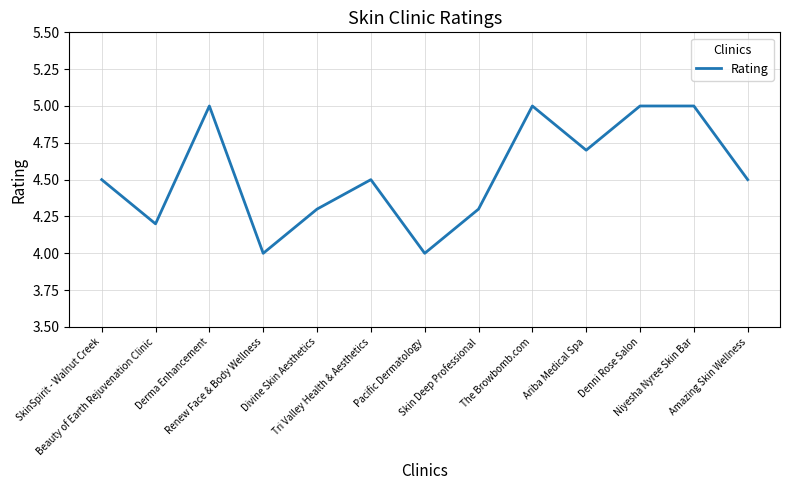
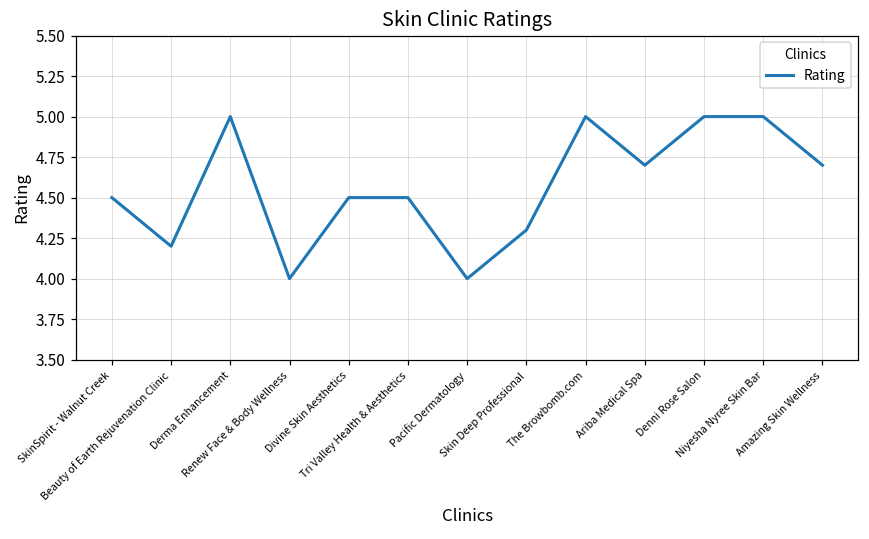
Divine Skin Aesthetics: 4.3 -> 4.5
Amazing Skin Wellness: 4.5 -> 4.7
